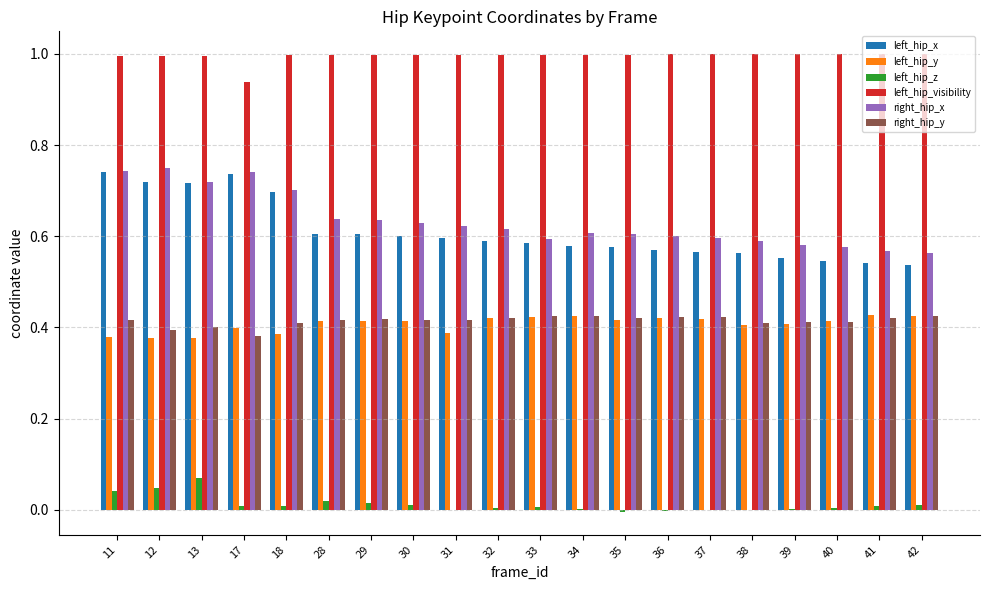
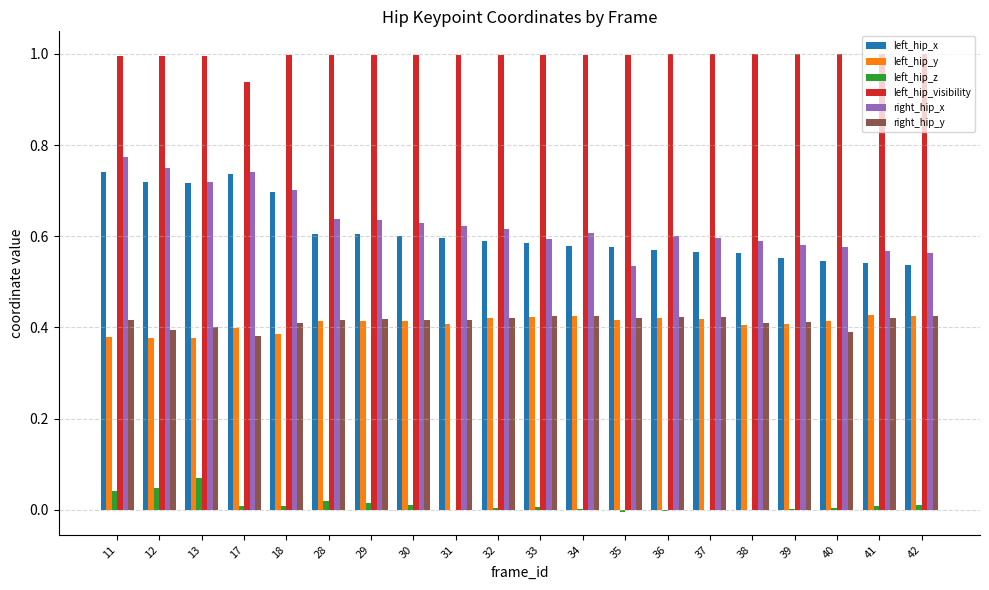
right_hip_x, 11: 0.74 -> 0.77
left_hip_y, 31: 0.39 -> 0.41
right_hip_x, 35: 0.61 -> 0.53
right_hip_y, 40: 0.41 -> 0.39
